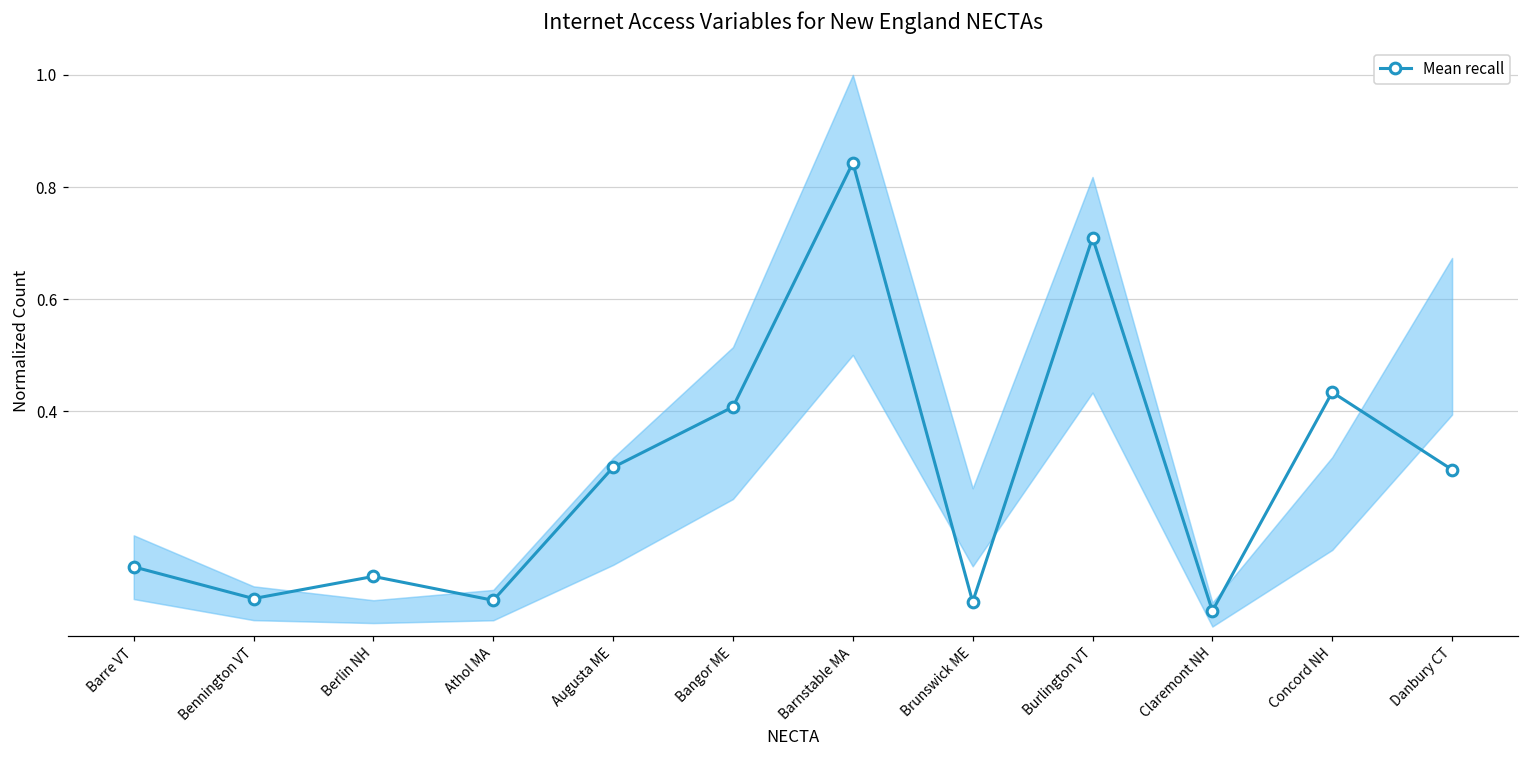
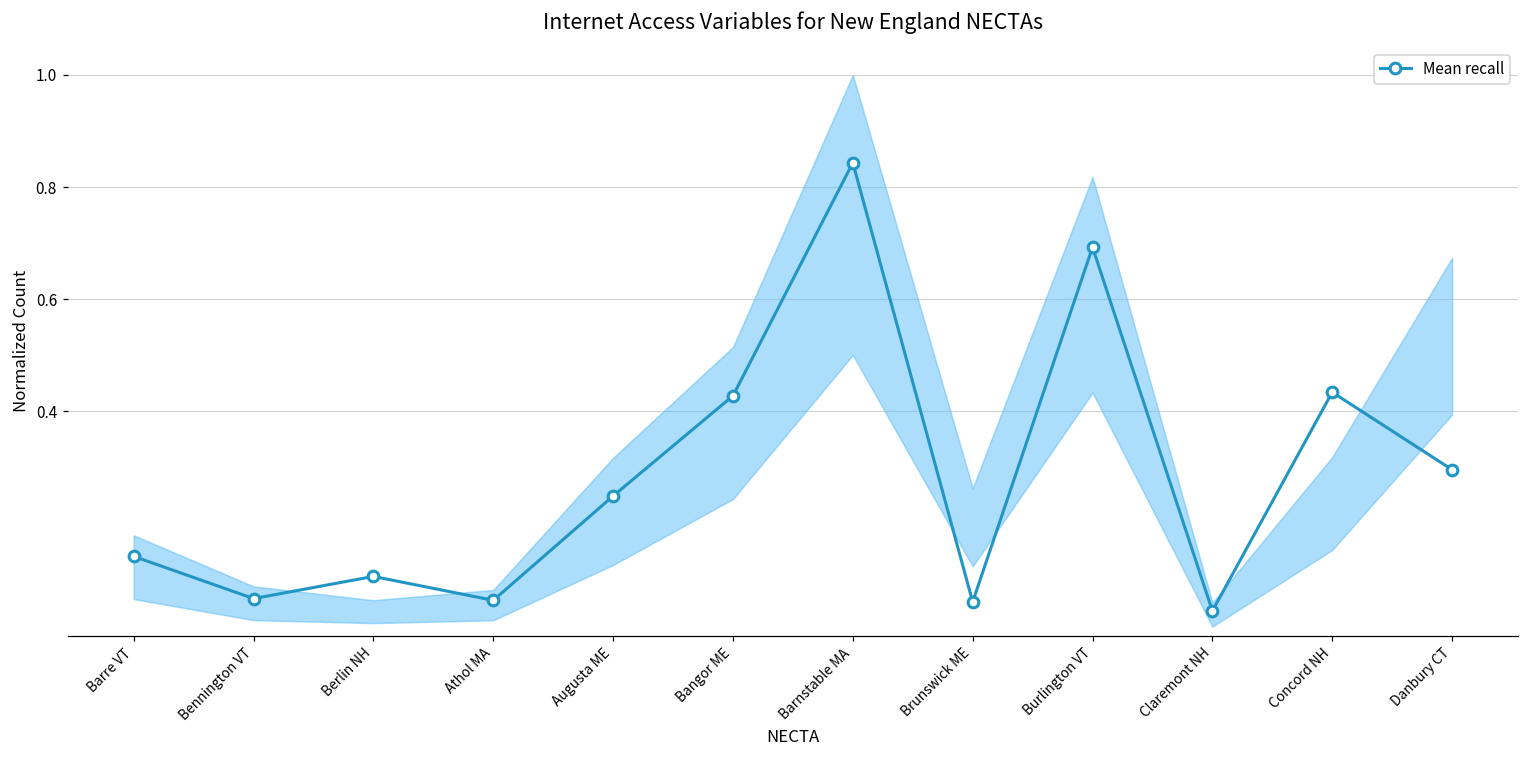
Mean recall, Barre VT: 0.12 -> 0.14
Mean recall, Augusta ME: 0.30 -> 0.25
Mean recall, Bangor ME: 0.41 -> 0.43
Mean recall, Burlington VT: 0.71 -> 0.69
